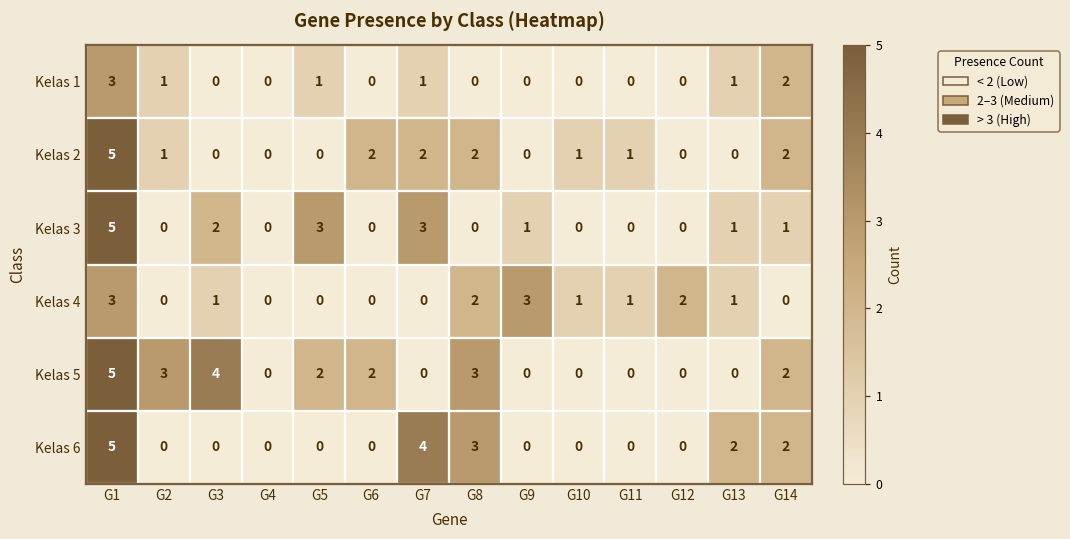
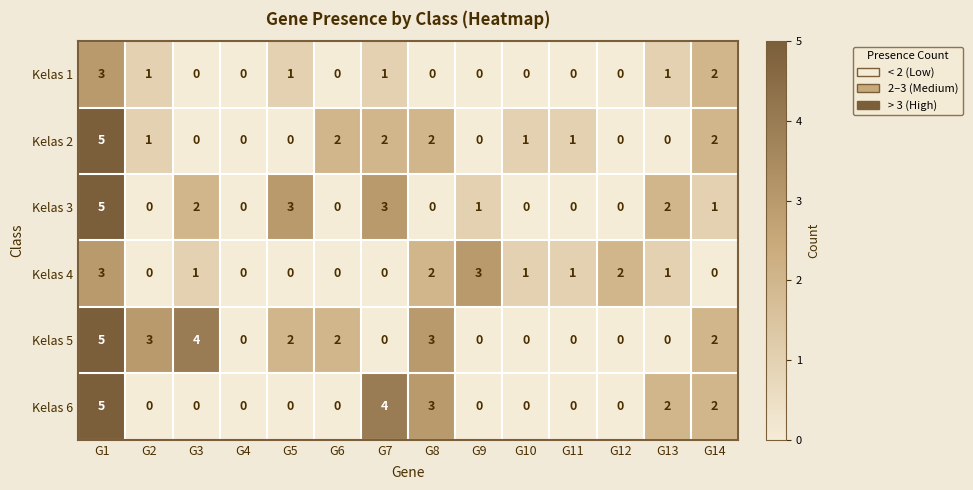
Kelas 3, G13: 1 -> 2
